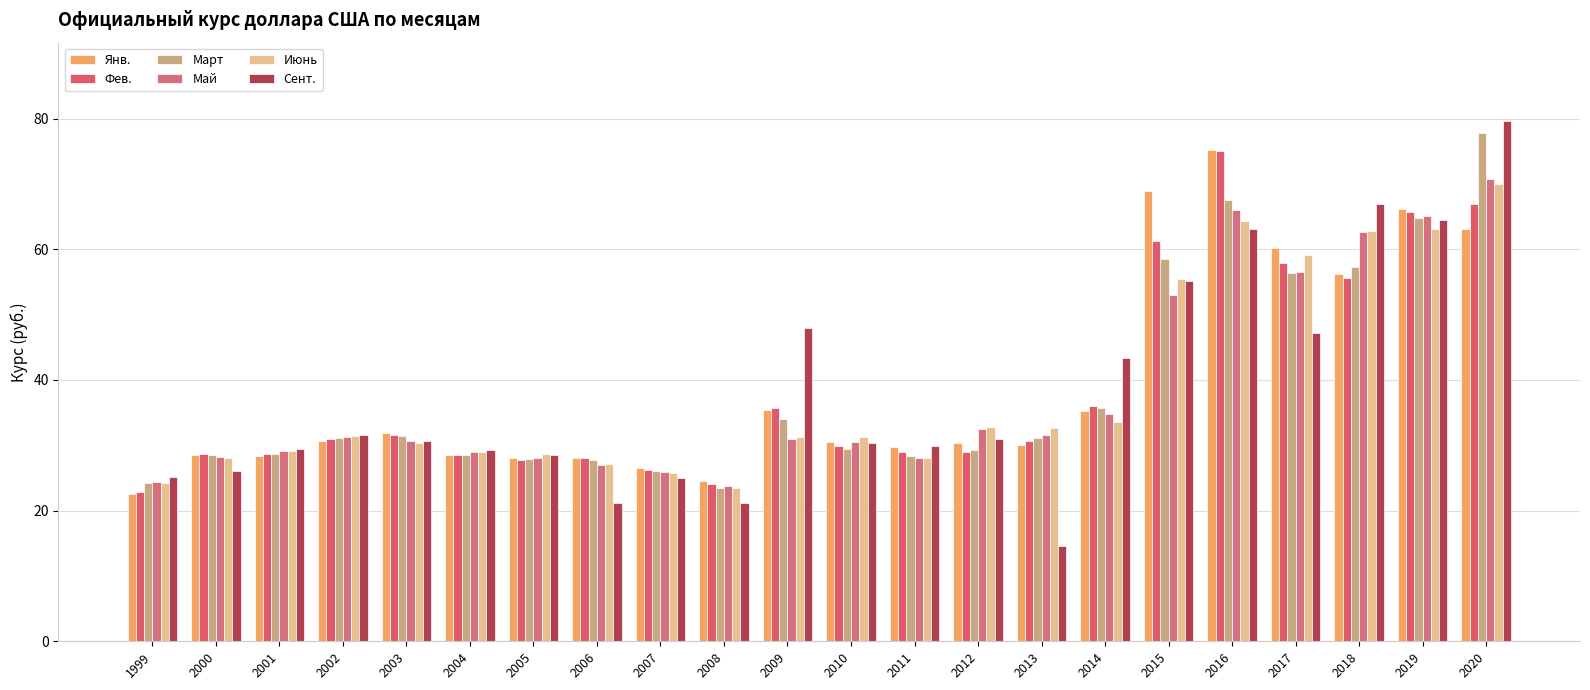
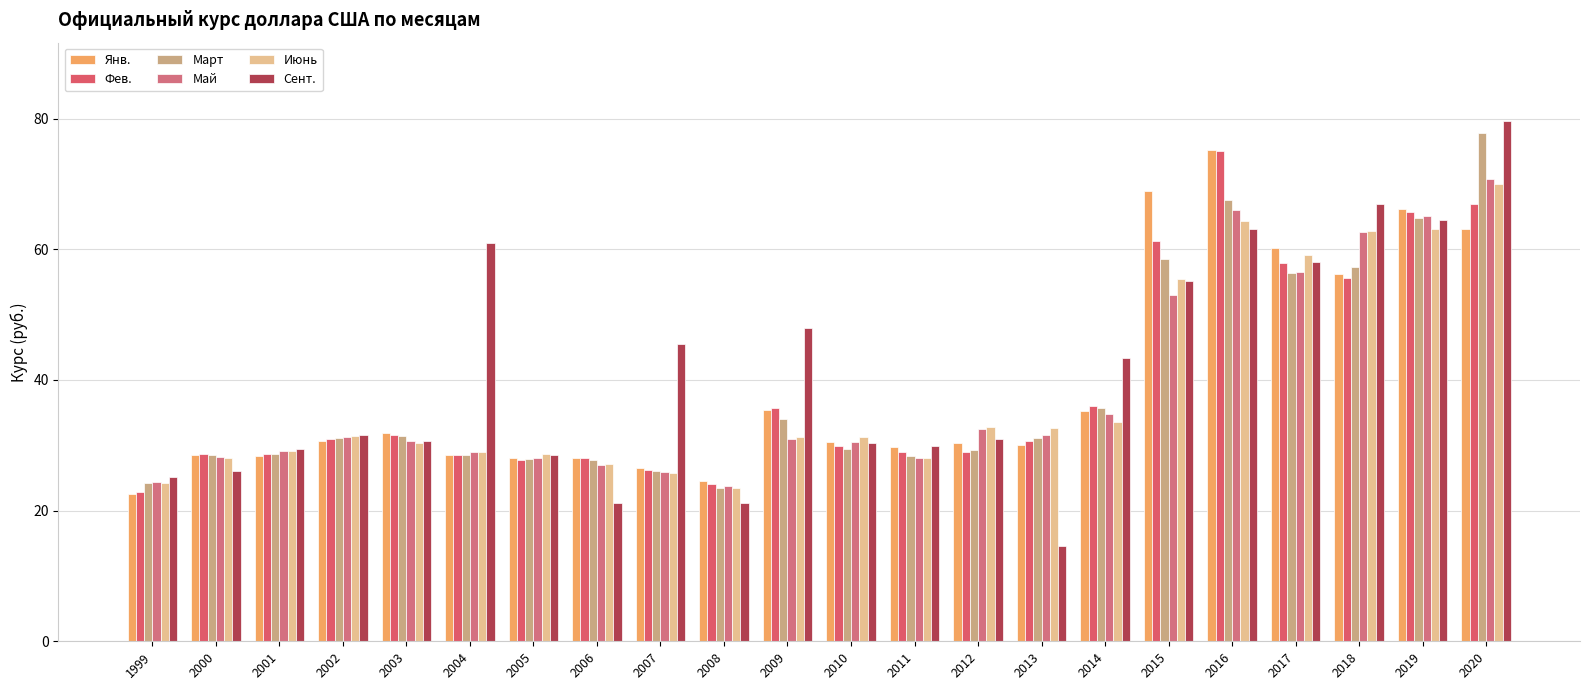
Сент., 2004: 29 -> 61
Сент., 2007: 25 -> 46
Сент., 2017: 47 -> 58
